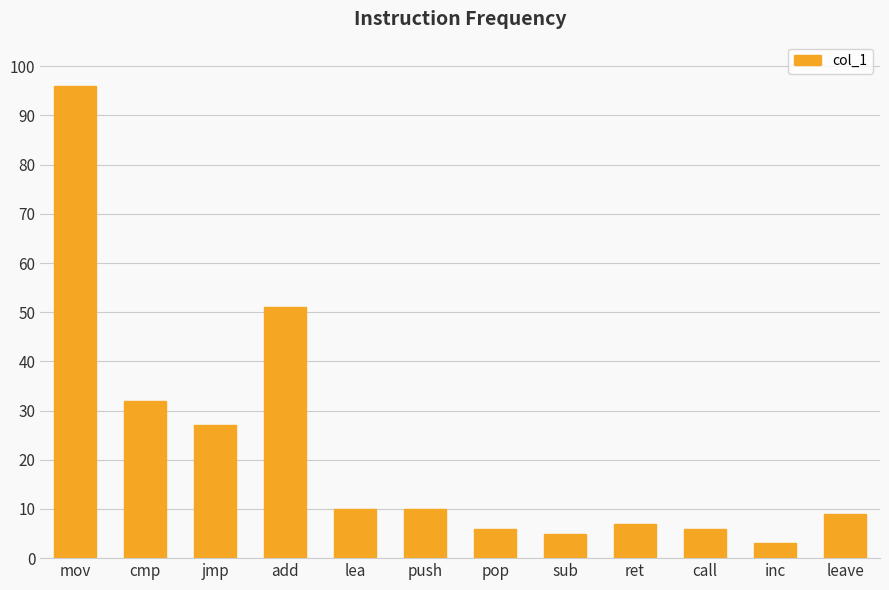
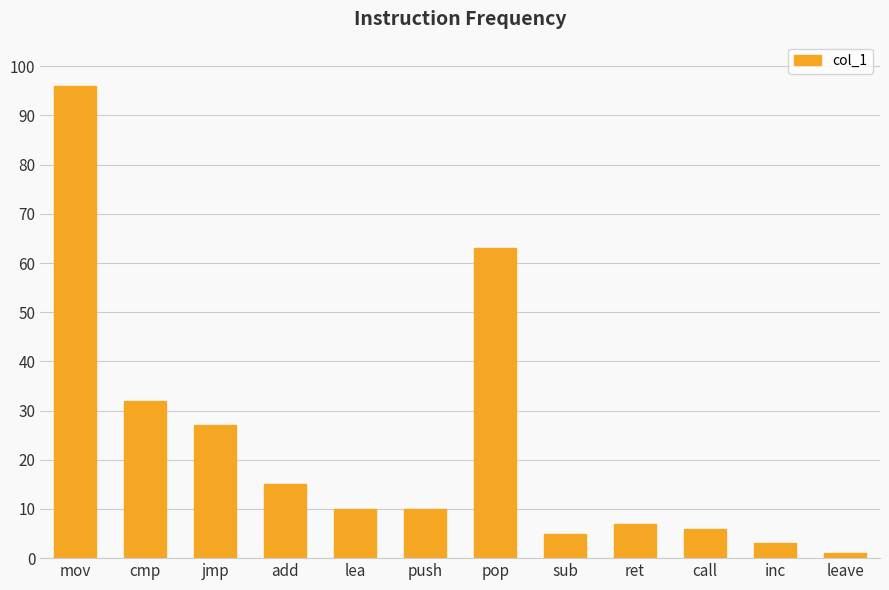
add: 51 -> 15
pop: 6 -> 63
leave: 9 -> 1
